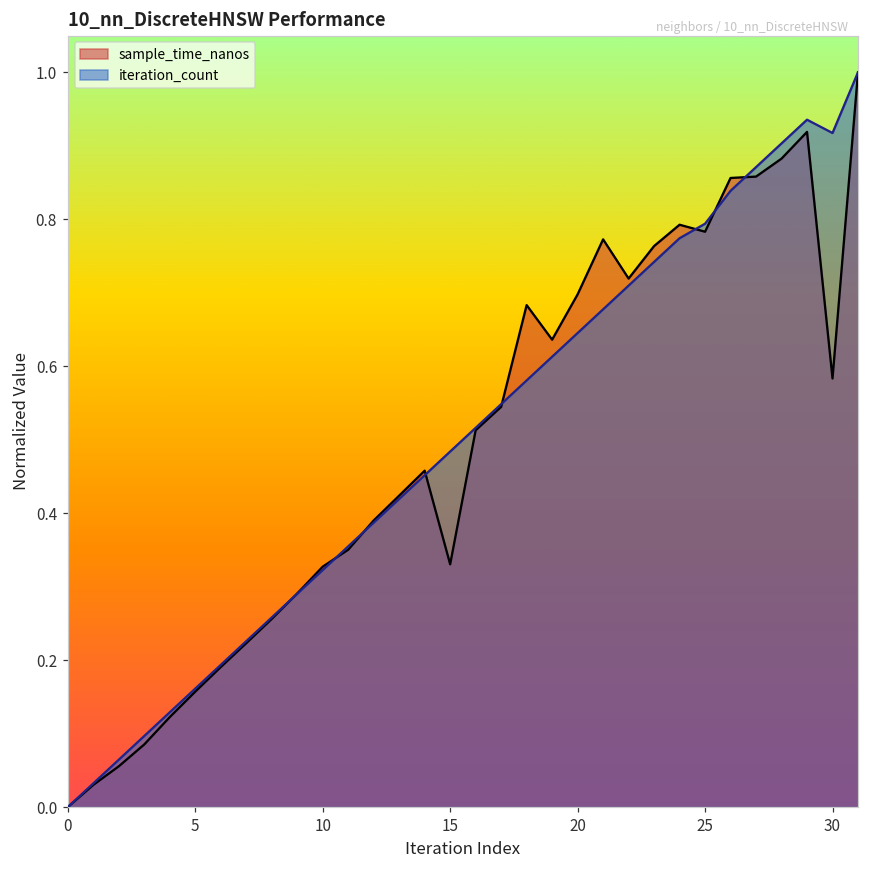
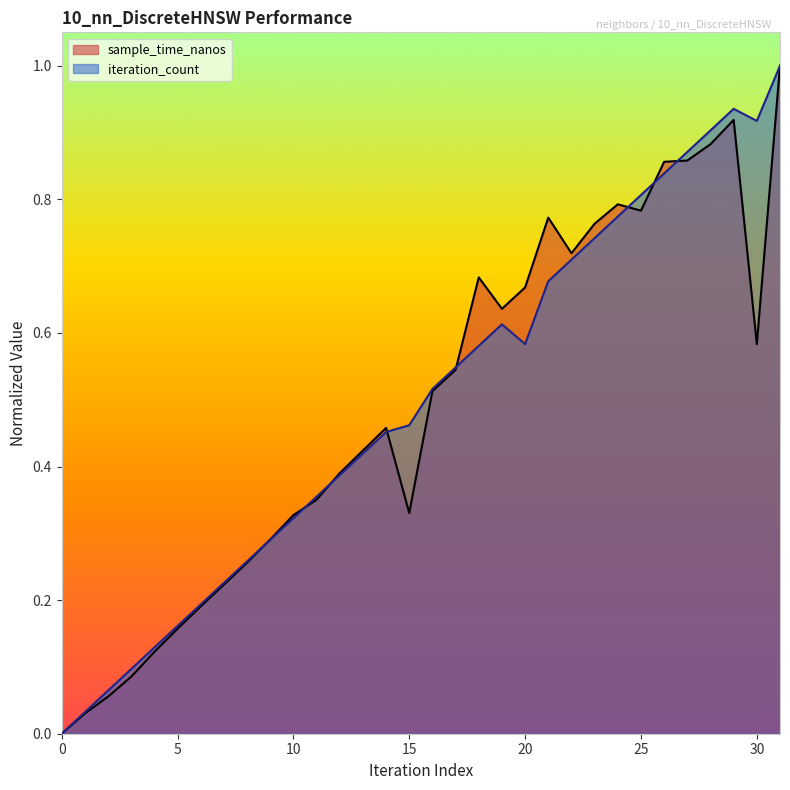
iteration_count, 15: 0.48 -> 0.46
sample_time_nanos, 20: 0.70 -> 0.67
iteration_count, 20: 0.65 -> 0.58
iteration_count, 25: 0.79 -> 0.81
